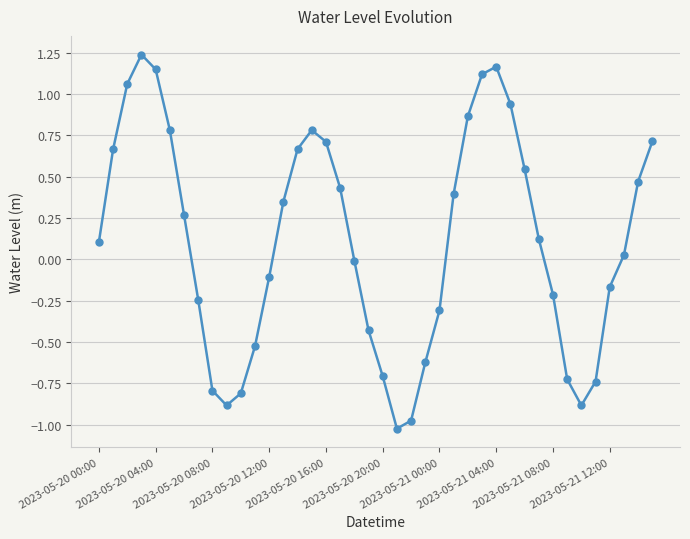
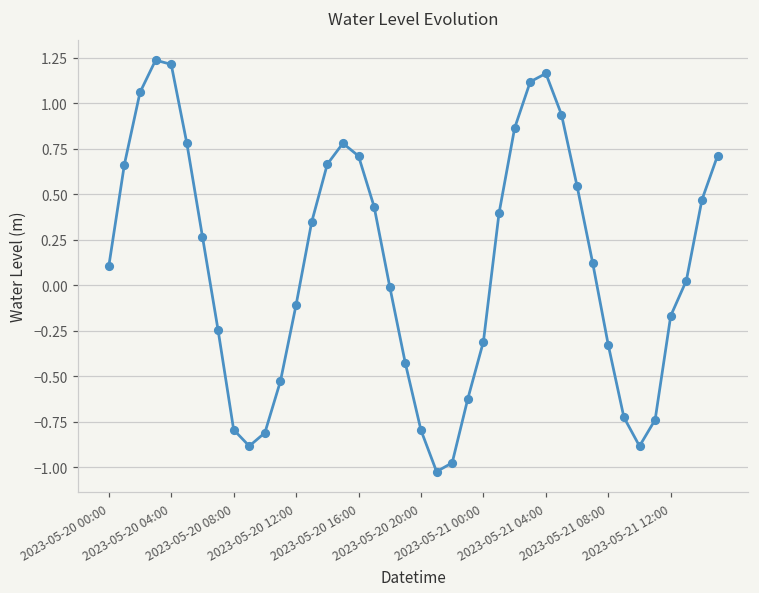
2023-05-20 04:00: 1.15 -> 1.21
2023-05-20 20:00: -0.71 -> -0.80
2023-05-21 08:00: -0.21 -> -0.33
